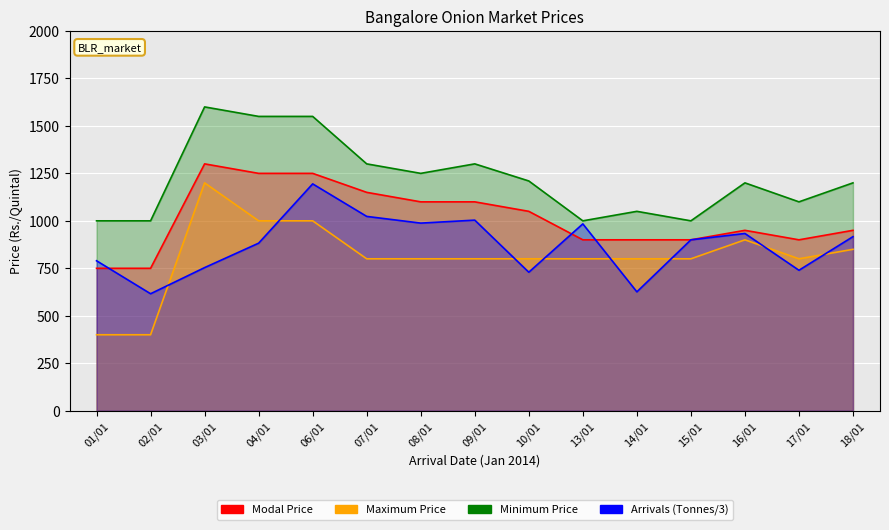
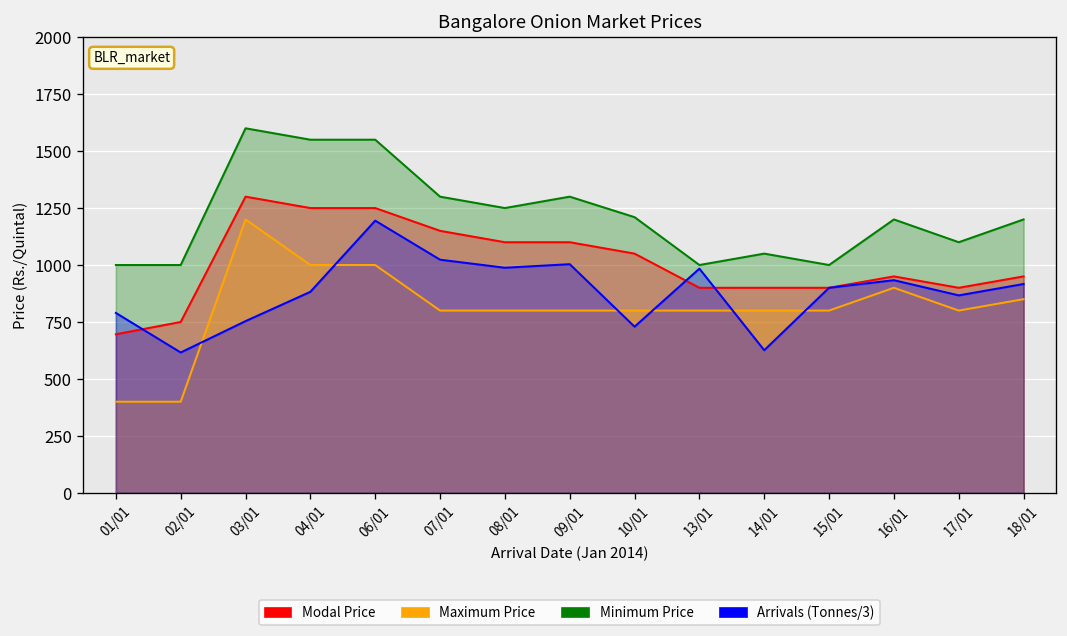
Modal Price, 01/01: 750 -> 700
Arrivals (Tonnes/3), 17/01: 740 -> 870
